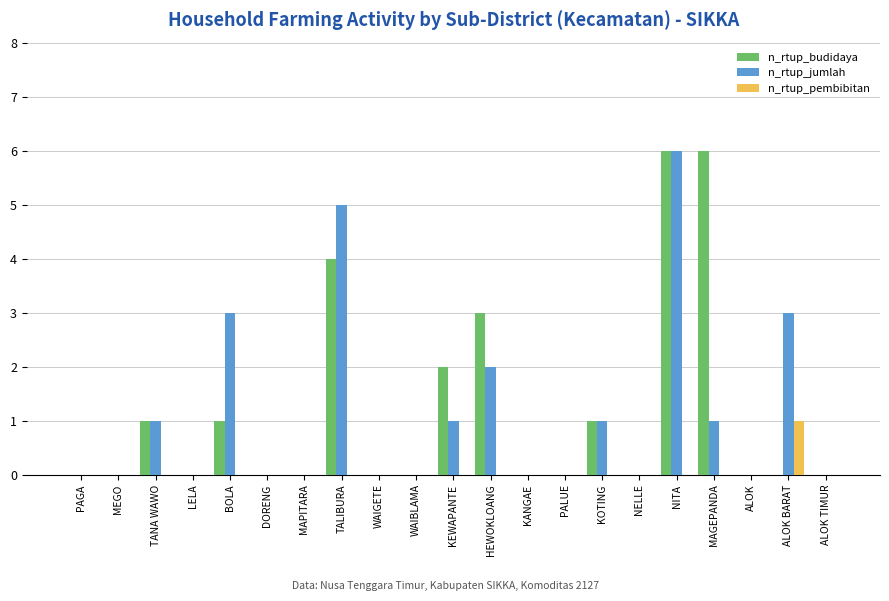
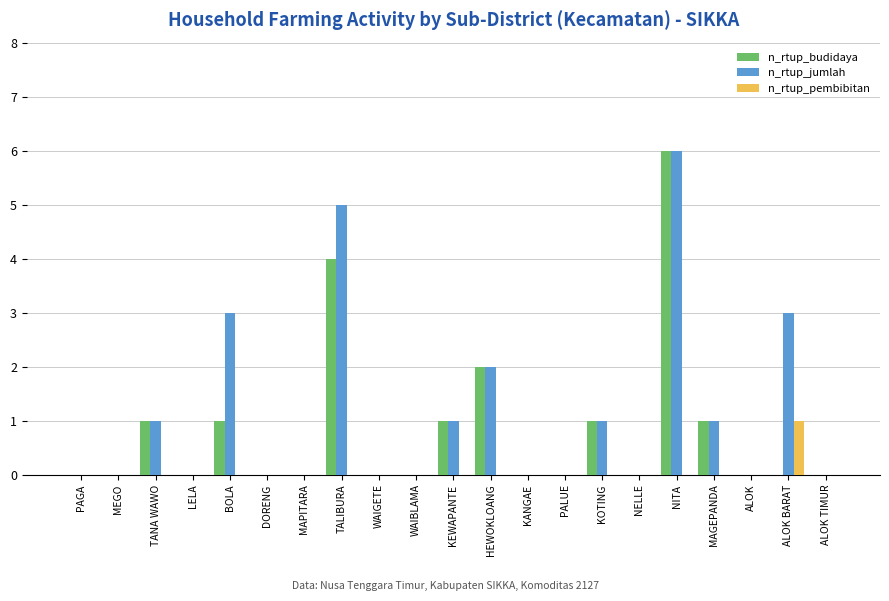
n_rtup_budidaya, KEWAPANTE: 2 -> 1
n_rtup_budidaya, HEWOKLOANG: 3 -> 2
n_rtup_budidaya, MAGEPANDA: 6 -> 1
